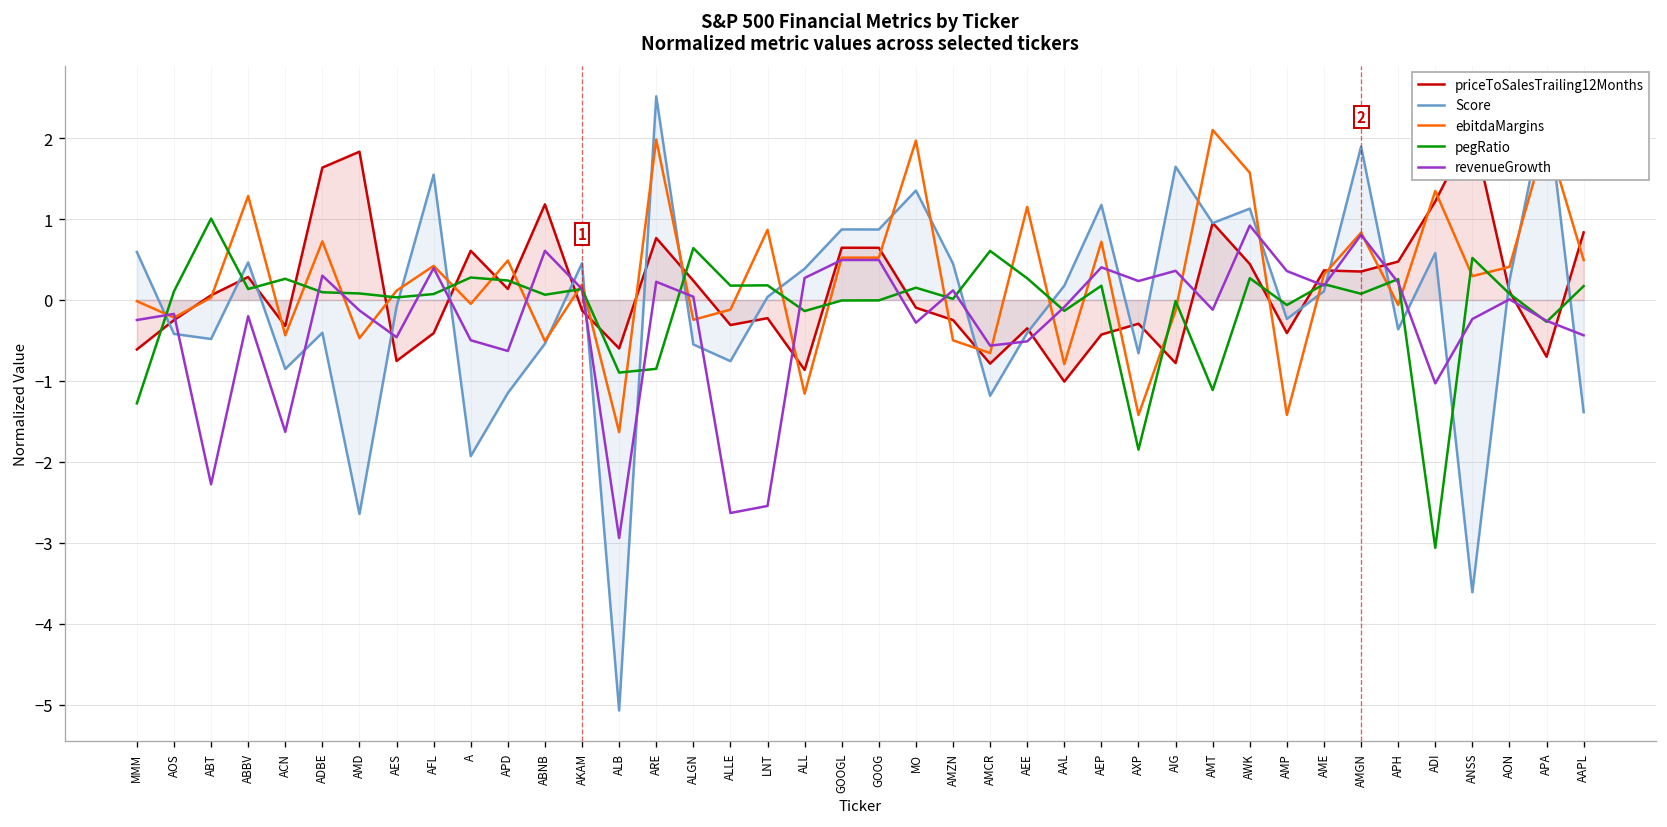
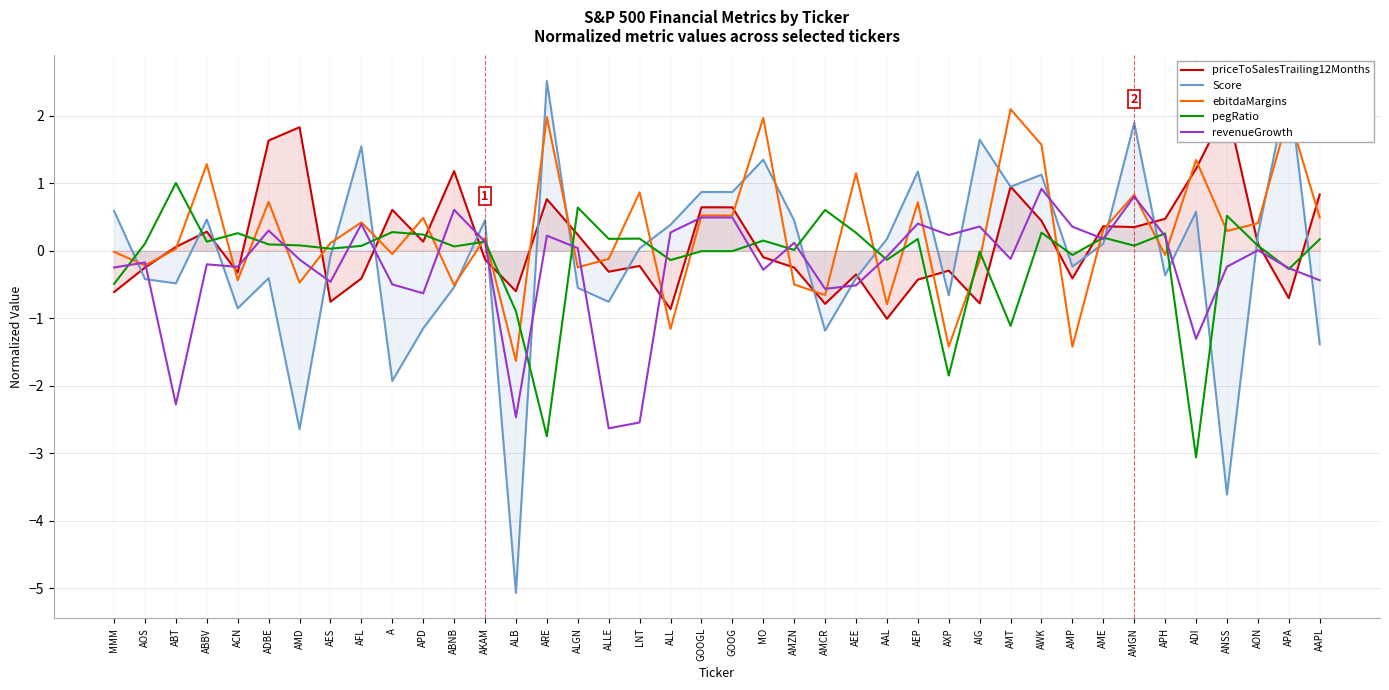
pegRatio, MMM: -1.3 -> -0.5
revenueGrowth, ACN: -1.6 -> -0.2
revenueGrowth, ALB: -2.9 -> -2.5
pegRatio, ARE: -0.9 -> -2.7
revenueGrowth, ADI: -1.0 -> -1.3
